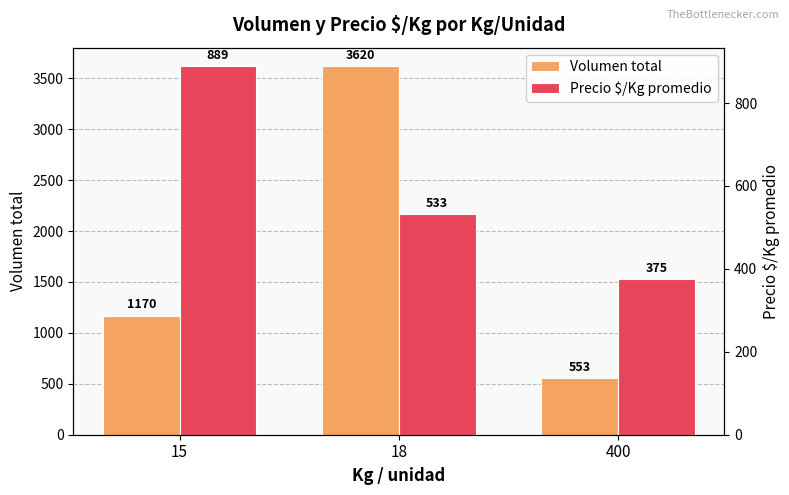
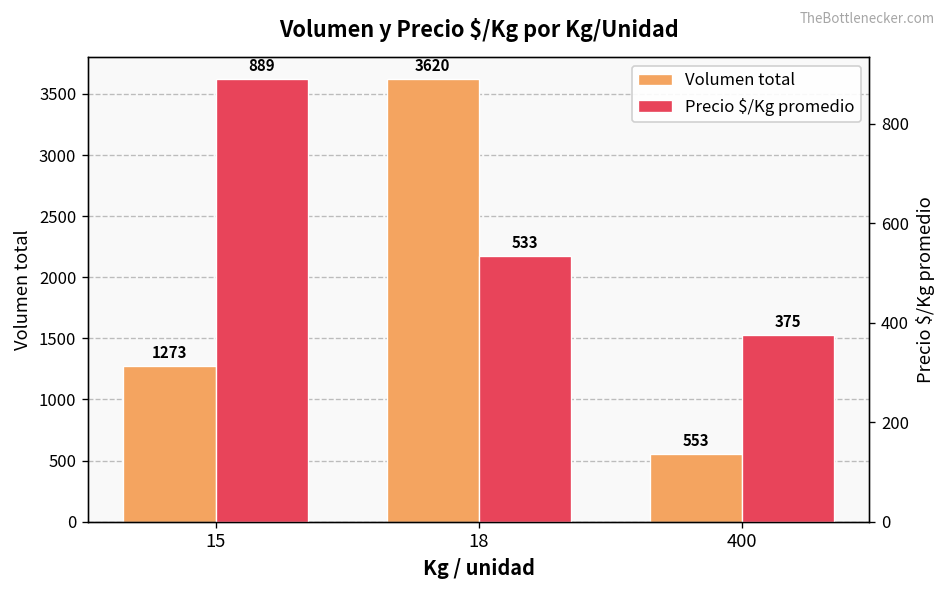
Volumen total, 15: 1170 -> 1273
